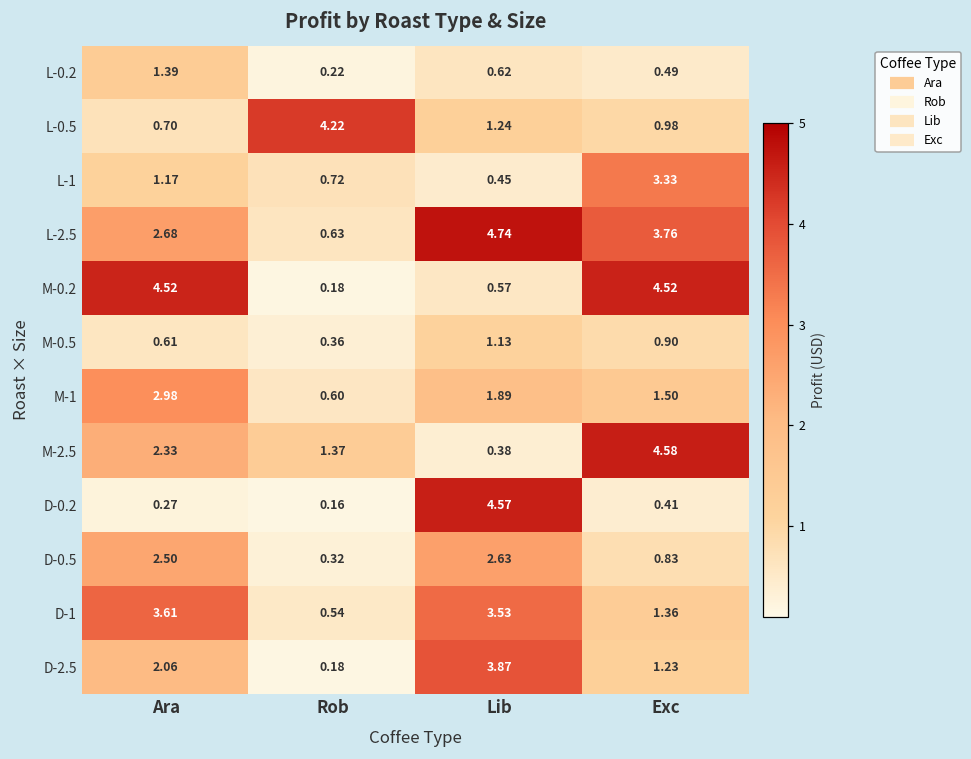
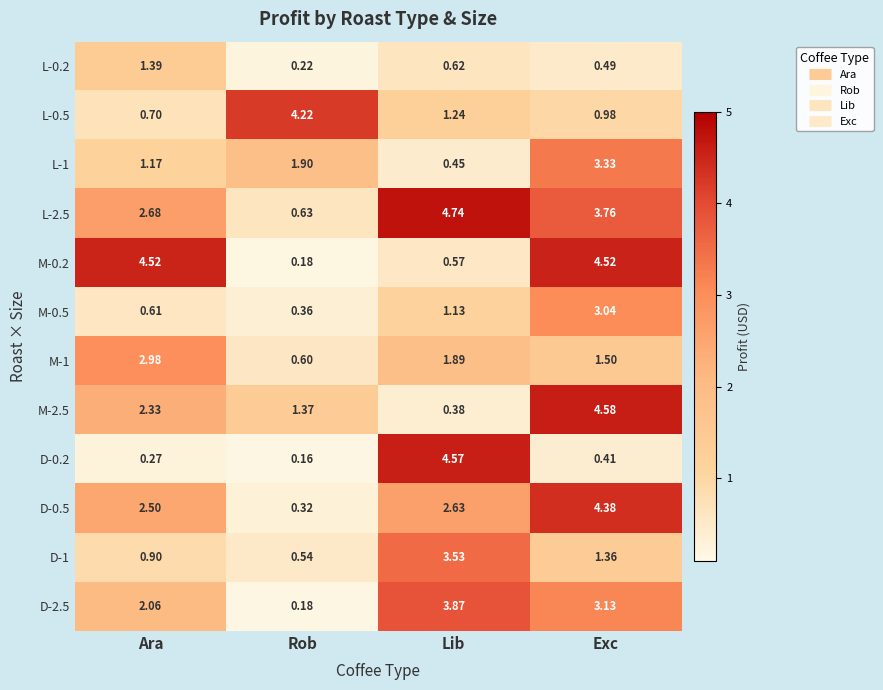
L-1, Rob: 0.72 -> 1.90
M-0.5, Exc: 0.90 -> 3.04
D-0.5, Exc: 0.83 -> 4.38
D-1, Ara: 3.61 -> 0.90
D-2.5, Exc: 1.23 -> 3.13
